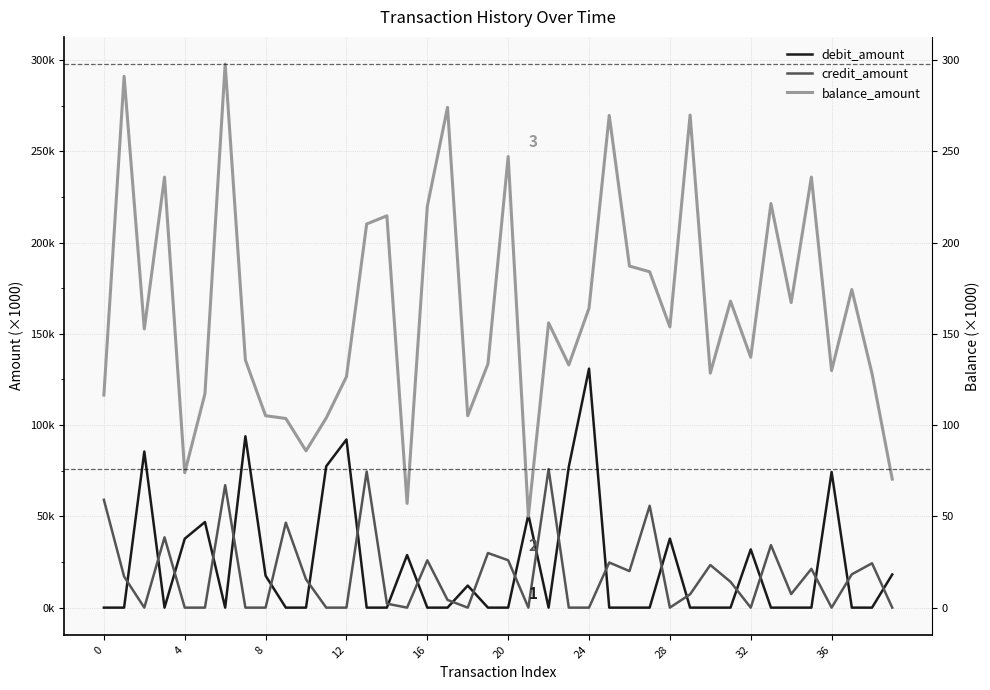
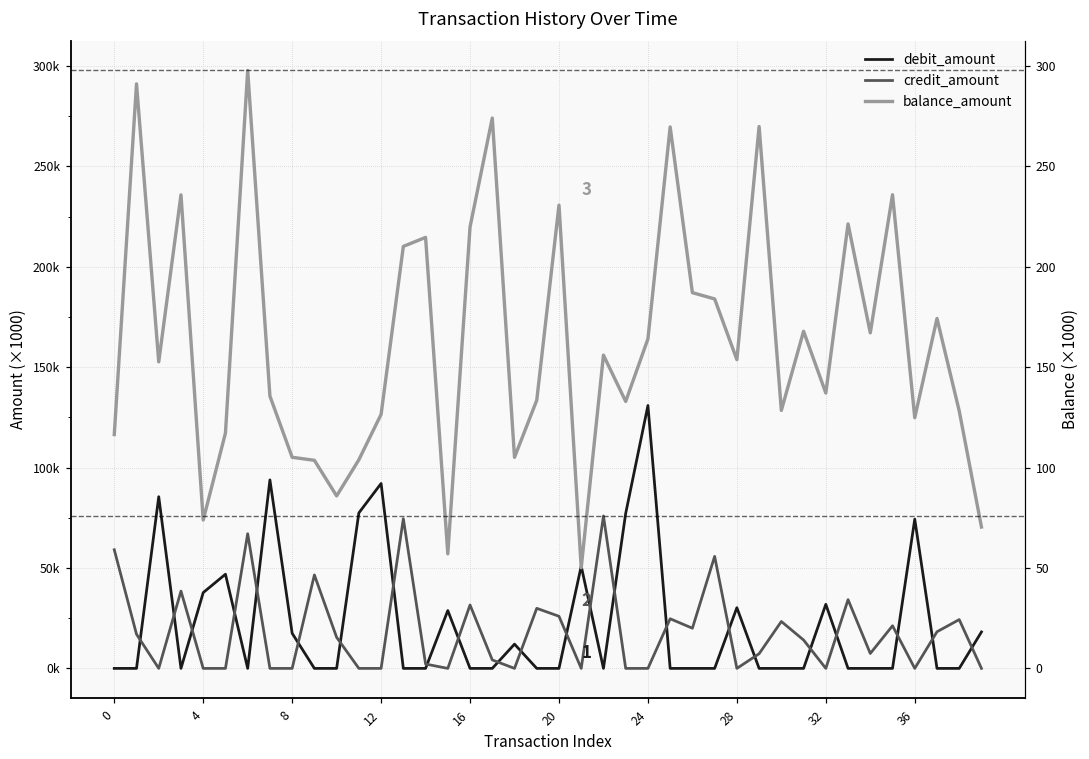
credit_amount, 16: 26000 -> 32000
balance_amount, 20: 247000 -> 231000
debit_amount, 28: 38000 -> 30000
balance_amount, 36: 130000 -> 125000
